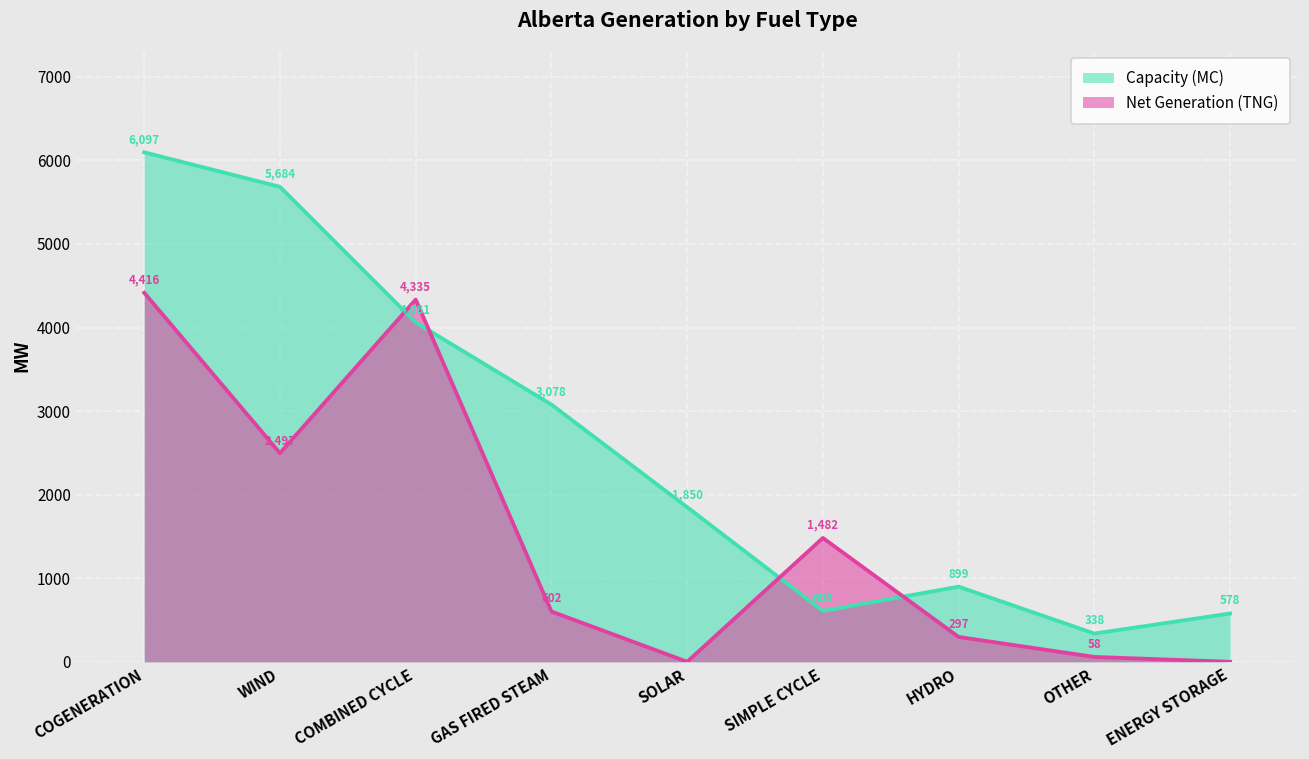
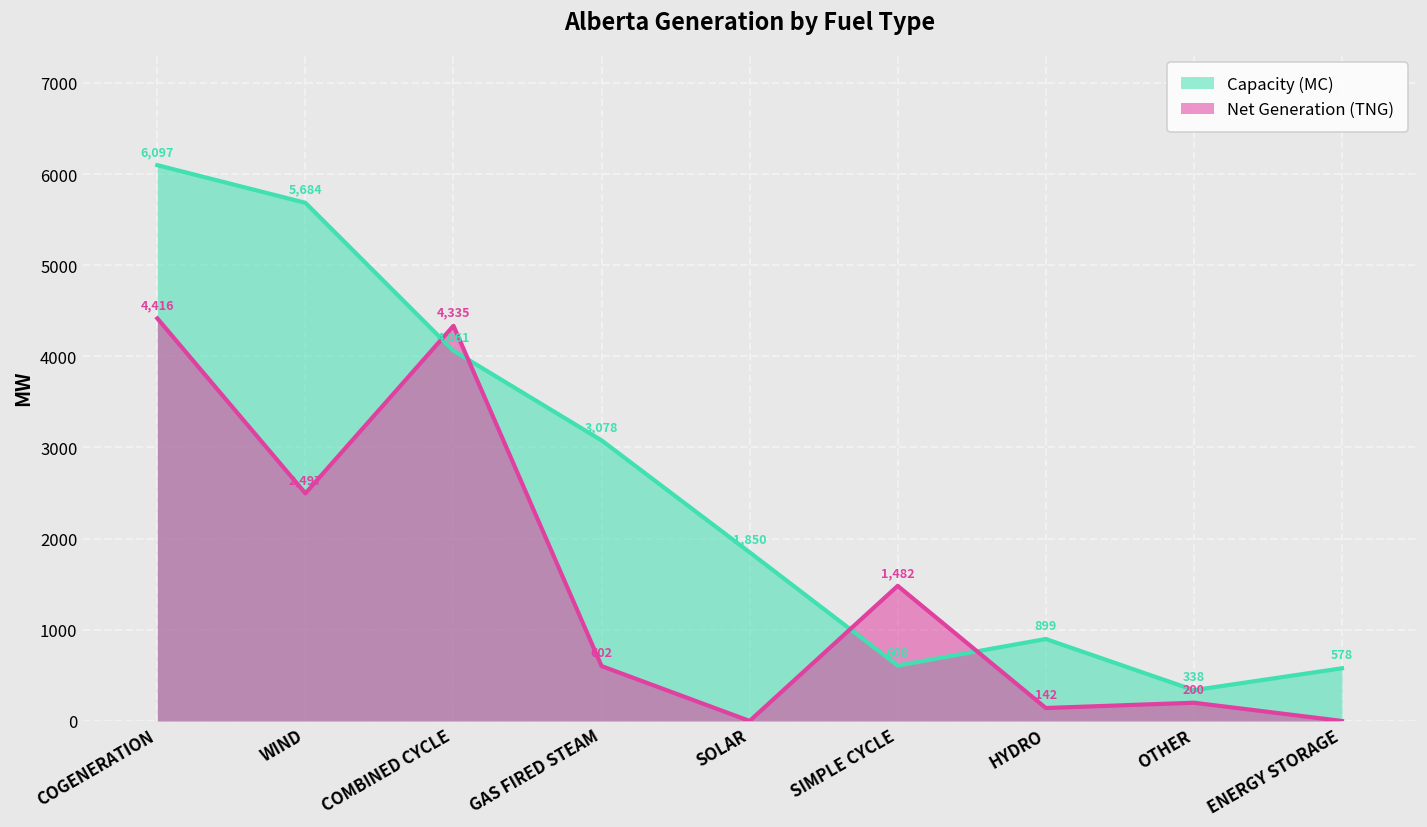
Net Generation (TNG), HYDRO: 297 -> 142
Net Generation (TNG), OTHER: 58 -> 200
